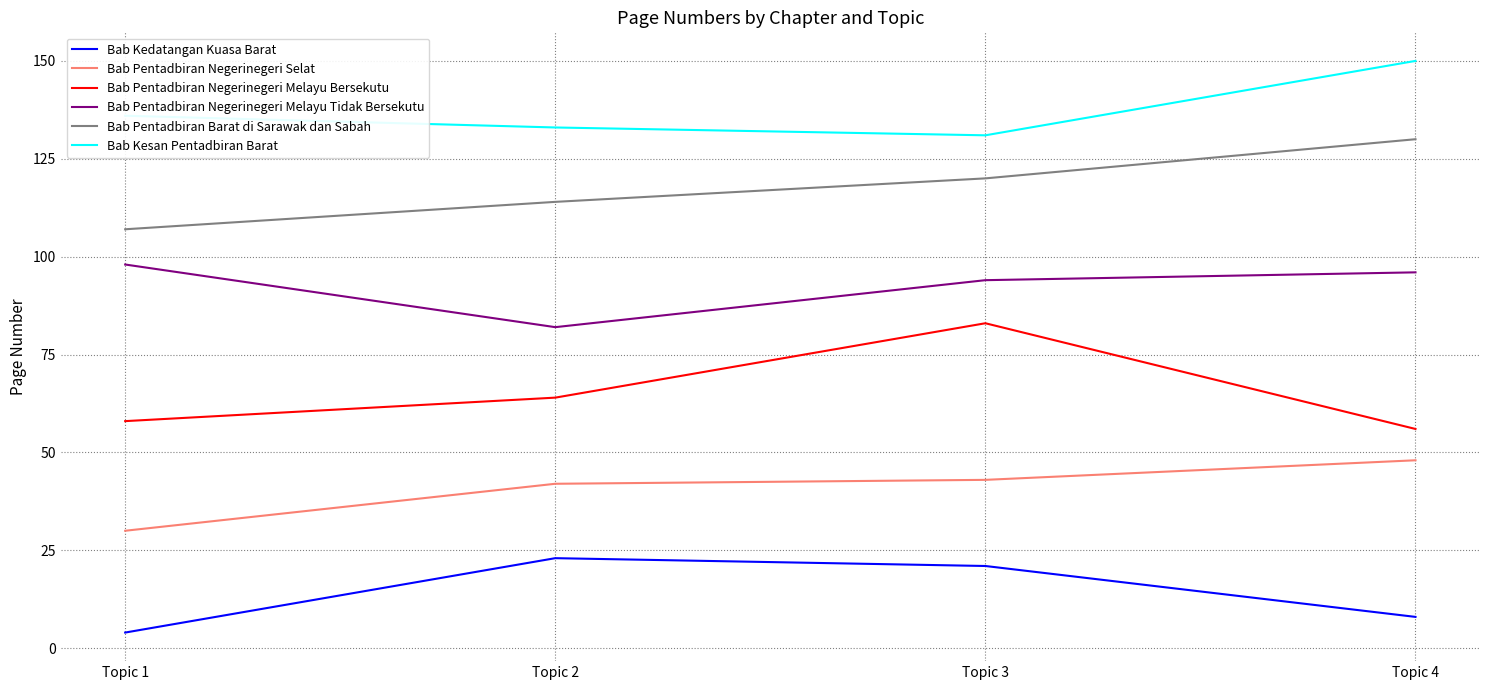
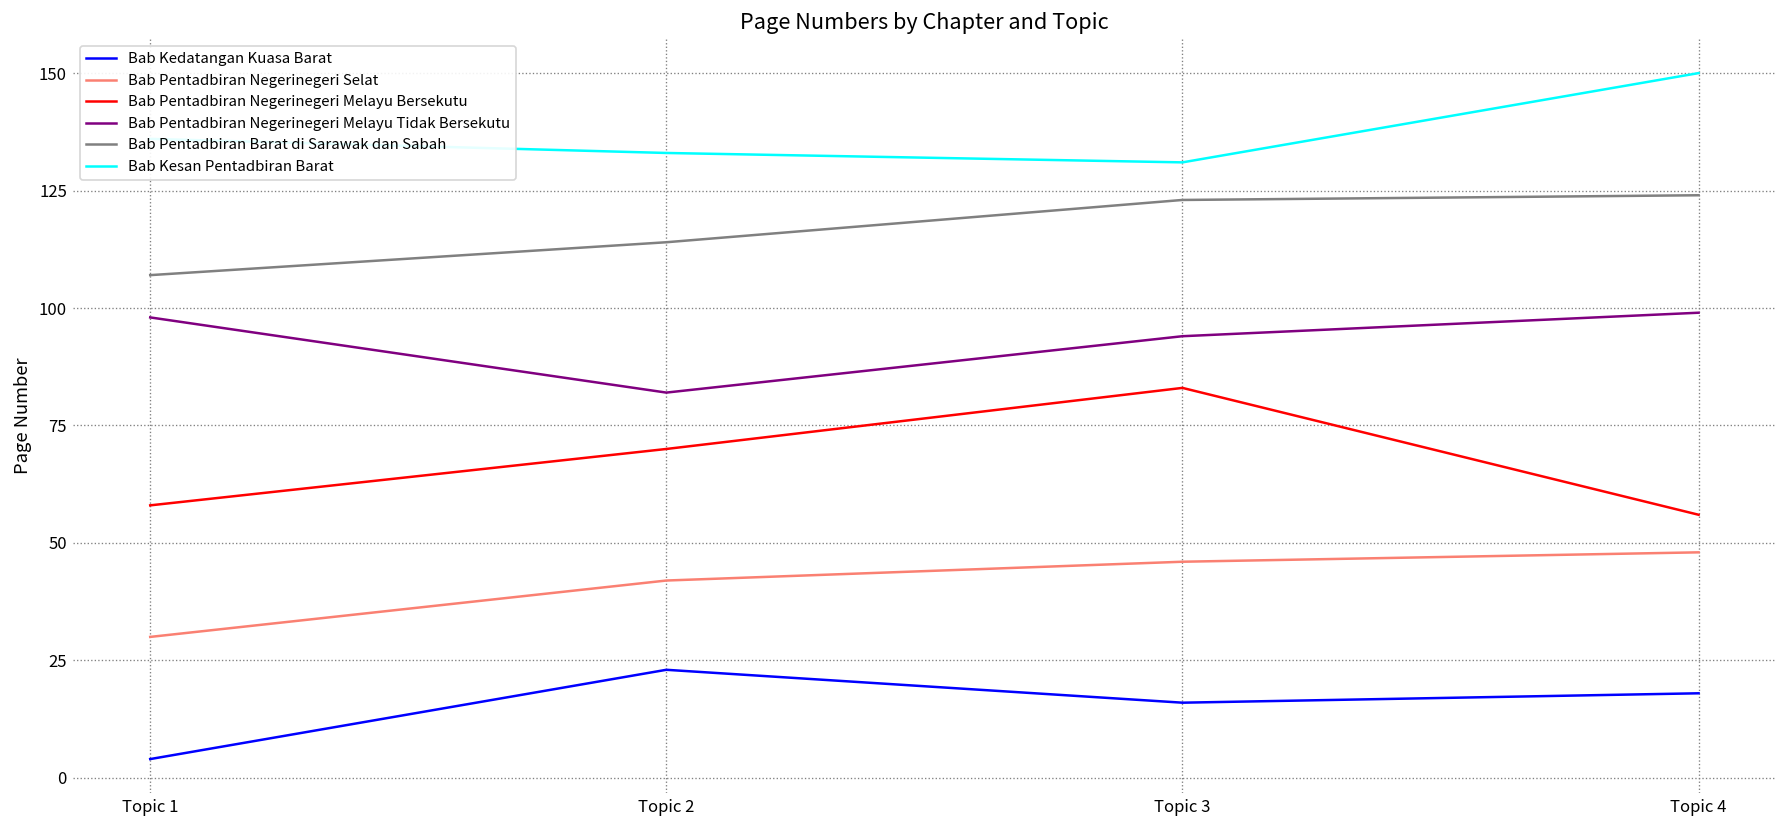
Bab Pentadbiran Negerinegeri Melayu Bersekutu, Topic 2: 64 -> 70
Bab Kedatangan Kuasa Barat, Topic 3: 21 -> 16
Bab Pentadbiran Negerinegeri Selat, Topic 3: 43 -> 46
Bab Pentadbiran Barat di Sarawak dan Sabah, Topic 3: 120 -> 123
Bab Kedatangan Kuasa Barat, Topic 4: 8 -> 18
Bab Pentadbiran Negerinegeri Melayu Tidak Bersekutu, Topic 4: 96 -> 99
Bab Pentadbiran Barat di Sarawak dan Sabah, Topic 4: 130 -> 124
